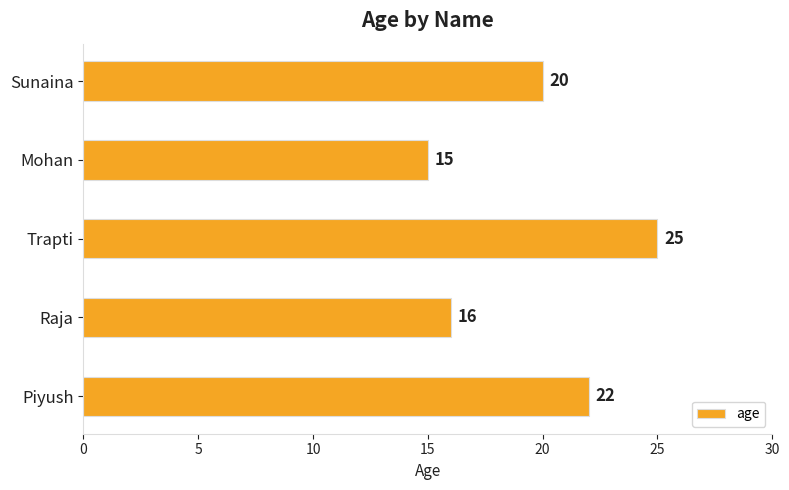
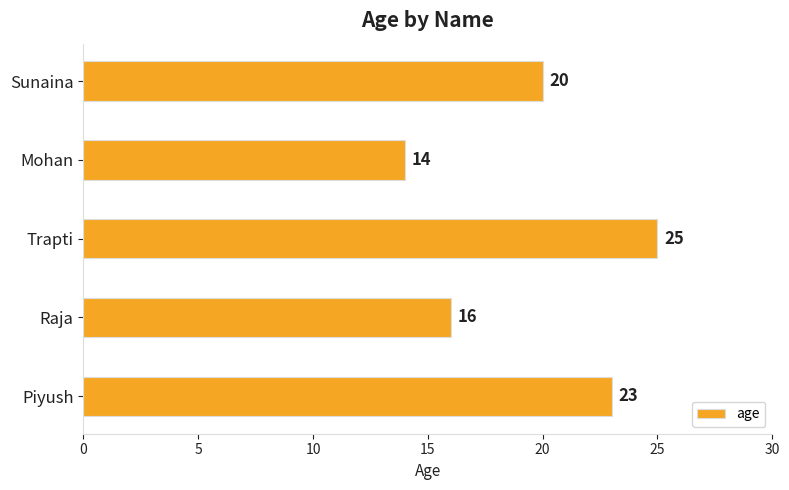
Mohan: 15 -> 14
Piyush: 22 -> 23
